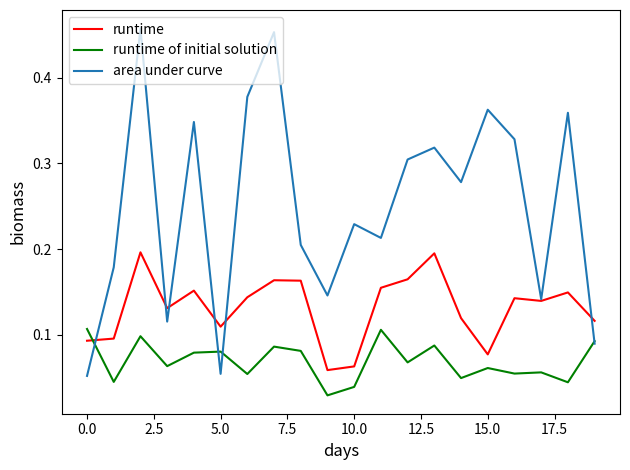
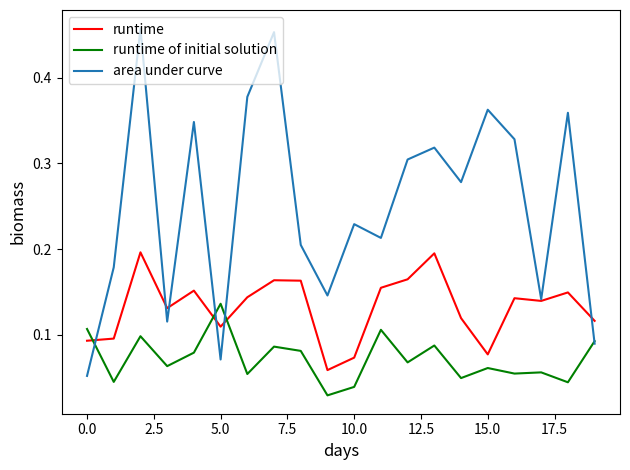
runtime of initial solution, 5.0: 0.08 -> 0.14
area under curve, 5.0: 0.05 -> 0.07
runtime, 10.0: 0.06 -> 0.07
